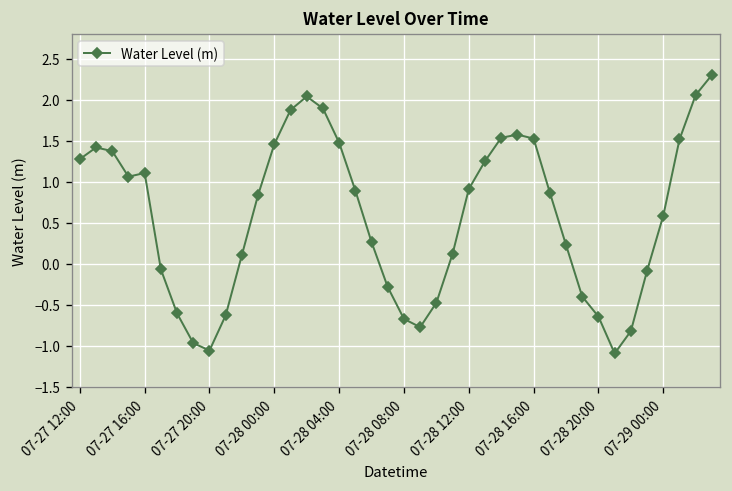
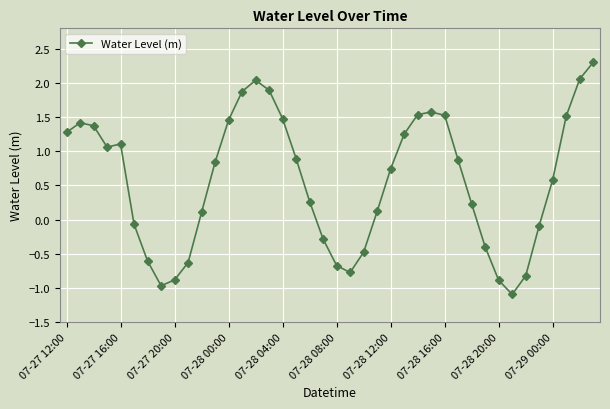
07-27 20:00: -1.1 -> -0.9
07-28 12:00: 0.9 -> 0.7
07-28 20:00: -0.6 -> -0.9
